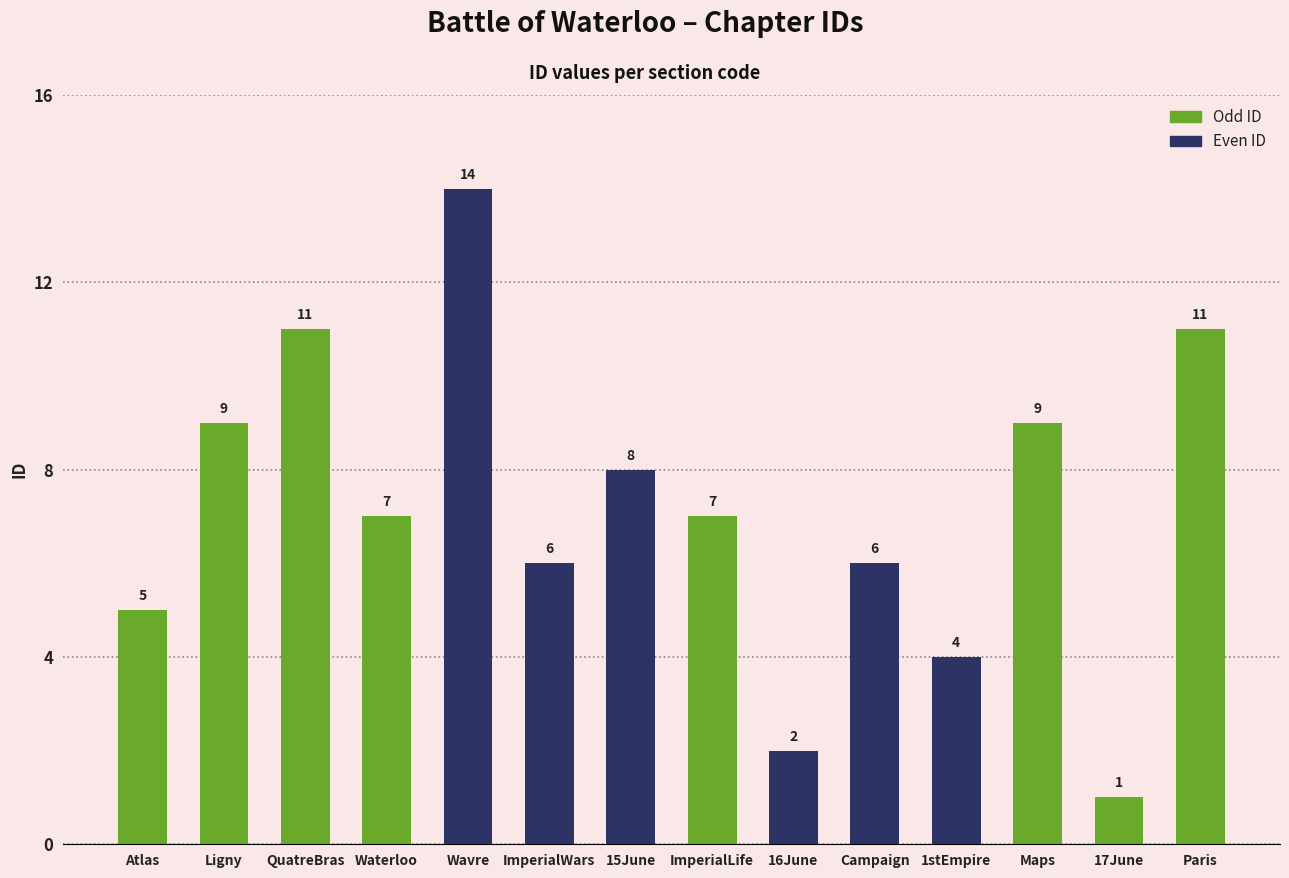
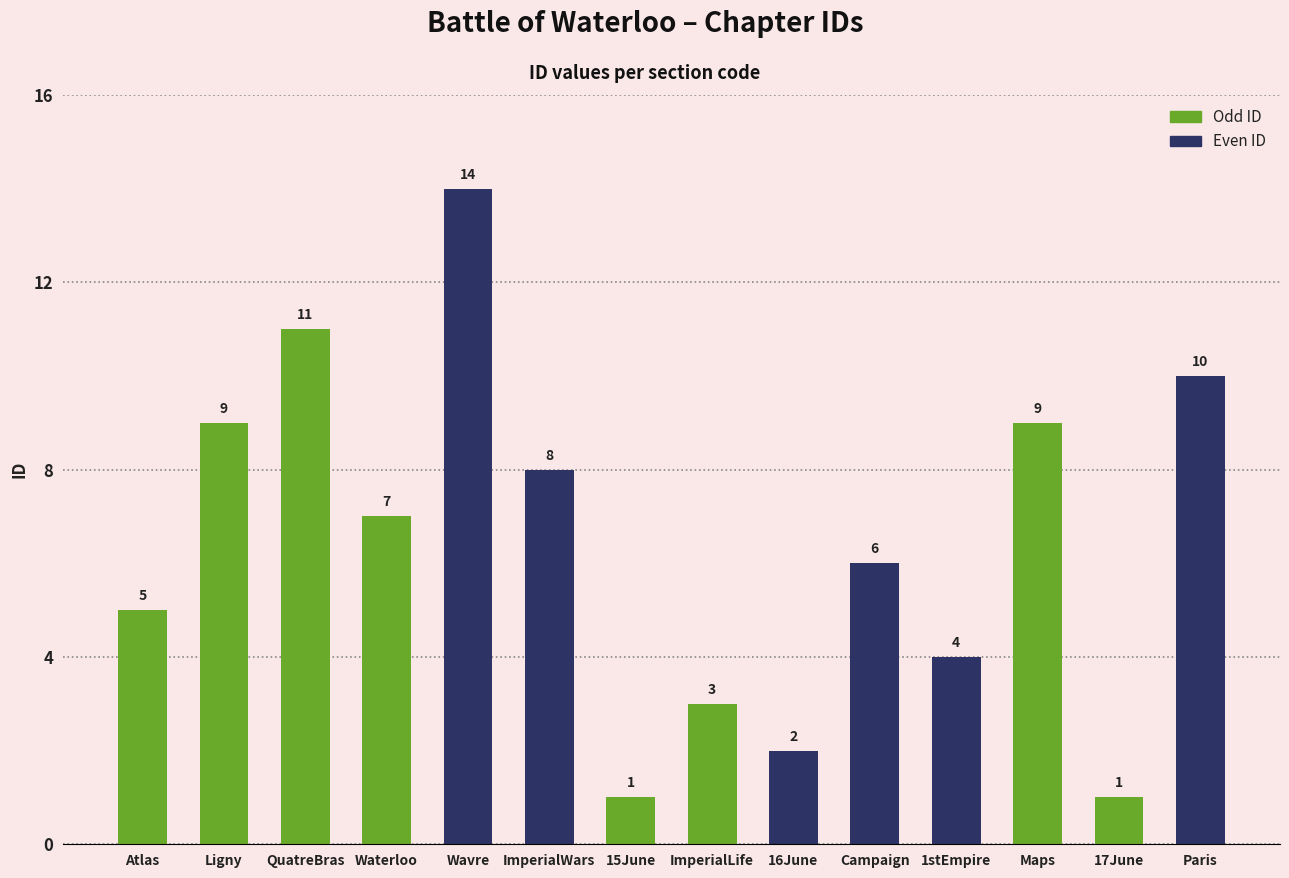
ImperialWars: 6 -> 8
15June: 8 -> 1
ImperialLife: 7 -> 3
Paris: 11 -> 10
